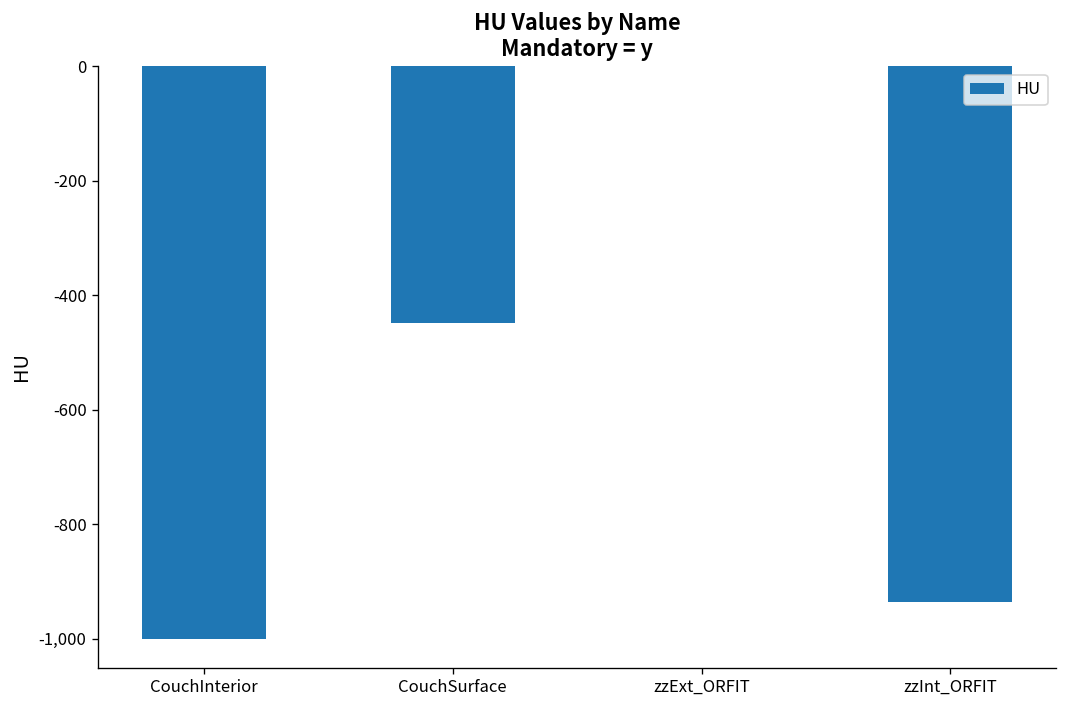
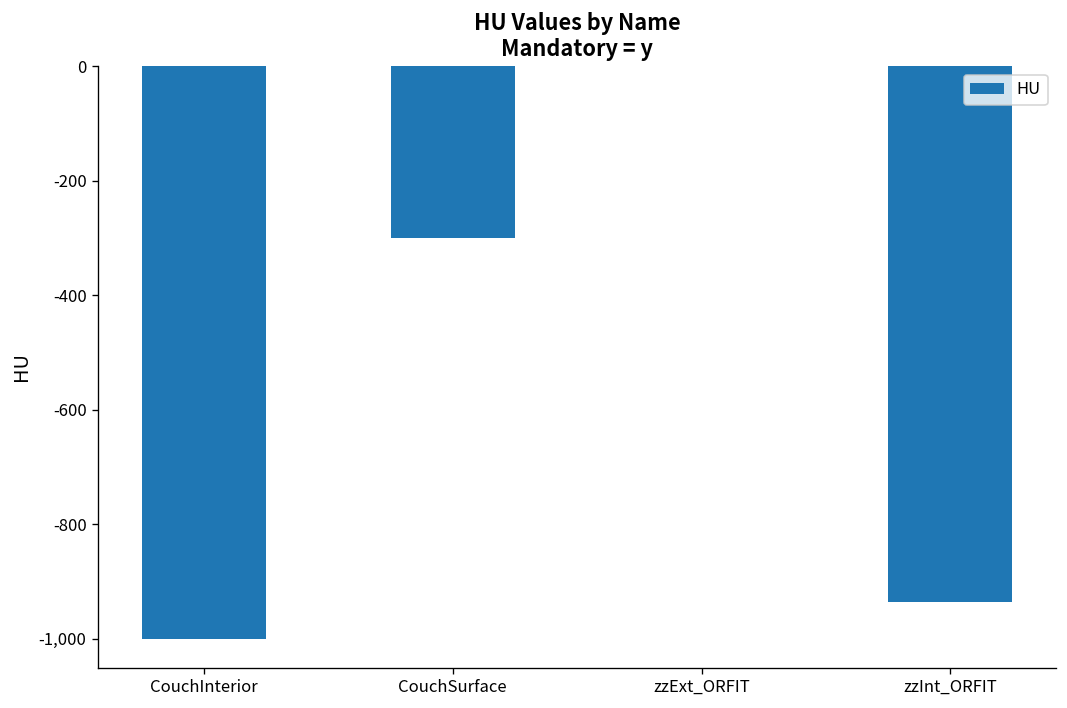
CouchSurface: -450 -> -300
